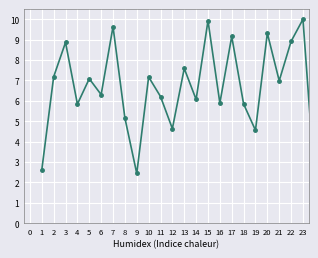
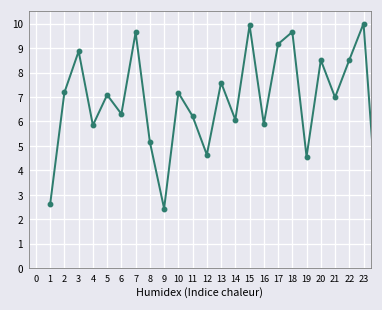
18: 5.8 -> 9.7
20: 9.3 -> 8.5
22: 8.9 -> 8.5
